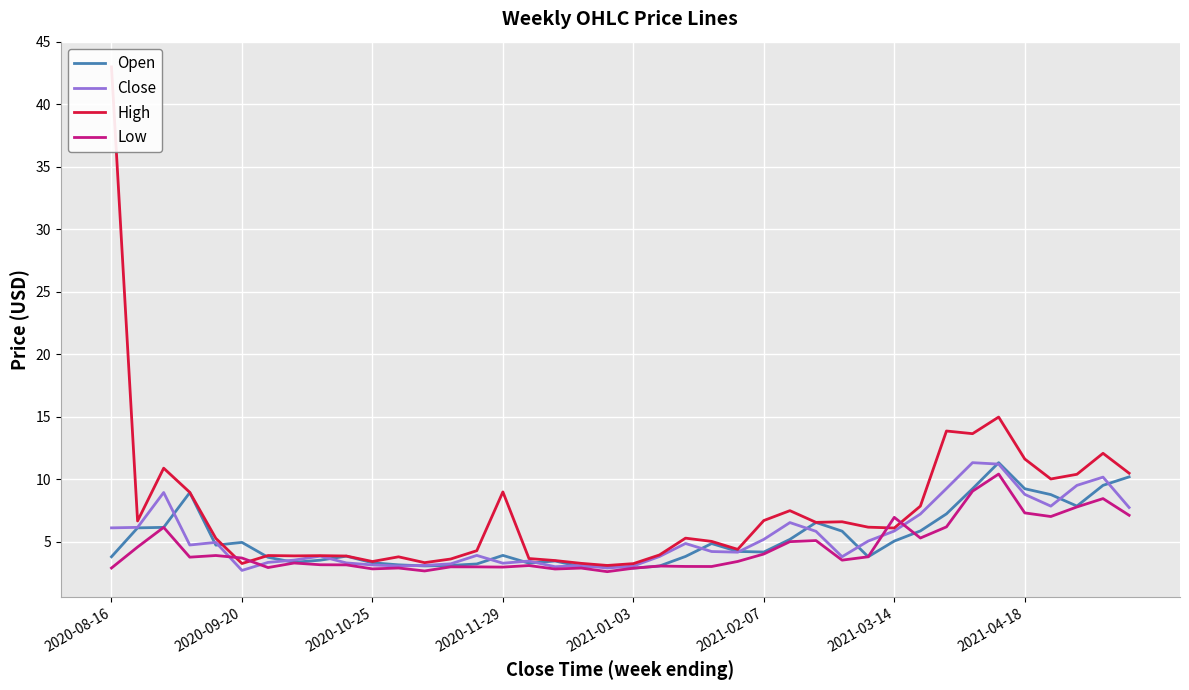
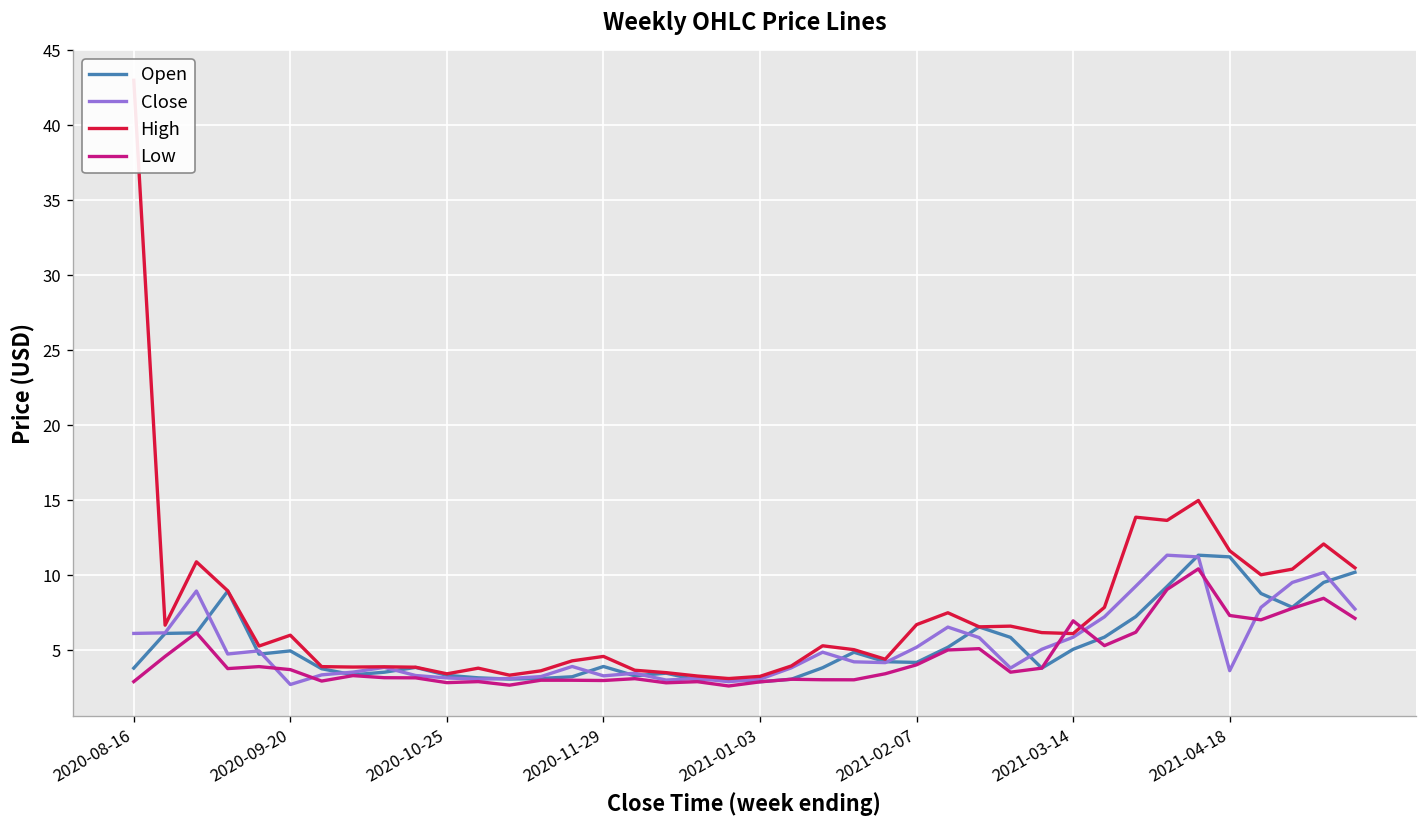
High, 2020-09-20: 3.3 -> 6.0
High, 2020-11-29: 9.0 -> 4.6
Open, 2021-04-18: 9.2 -> 11.2
Close, 2021-04-18: 8.8 -> 3.6
